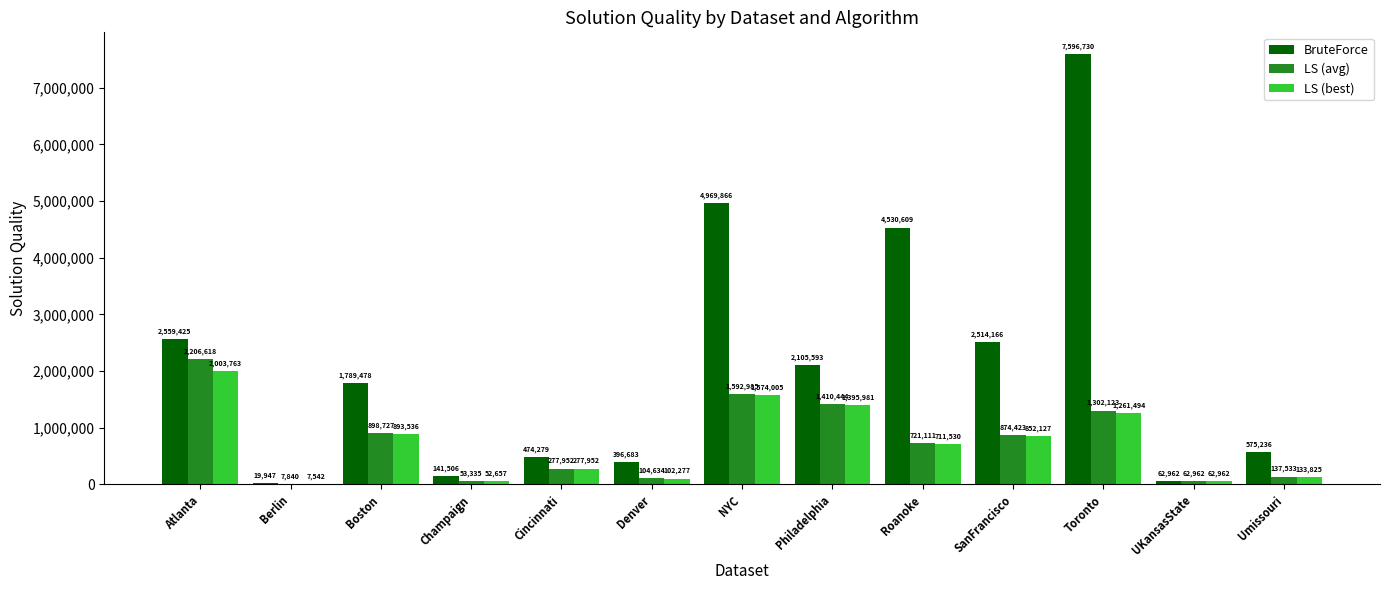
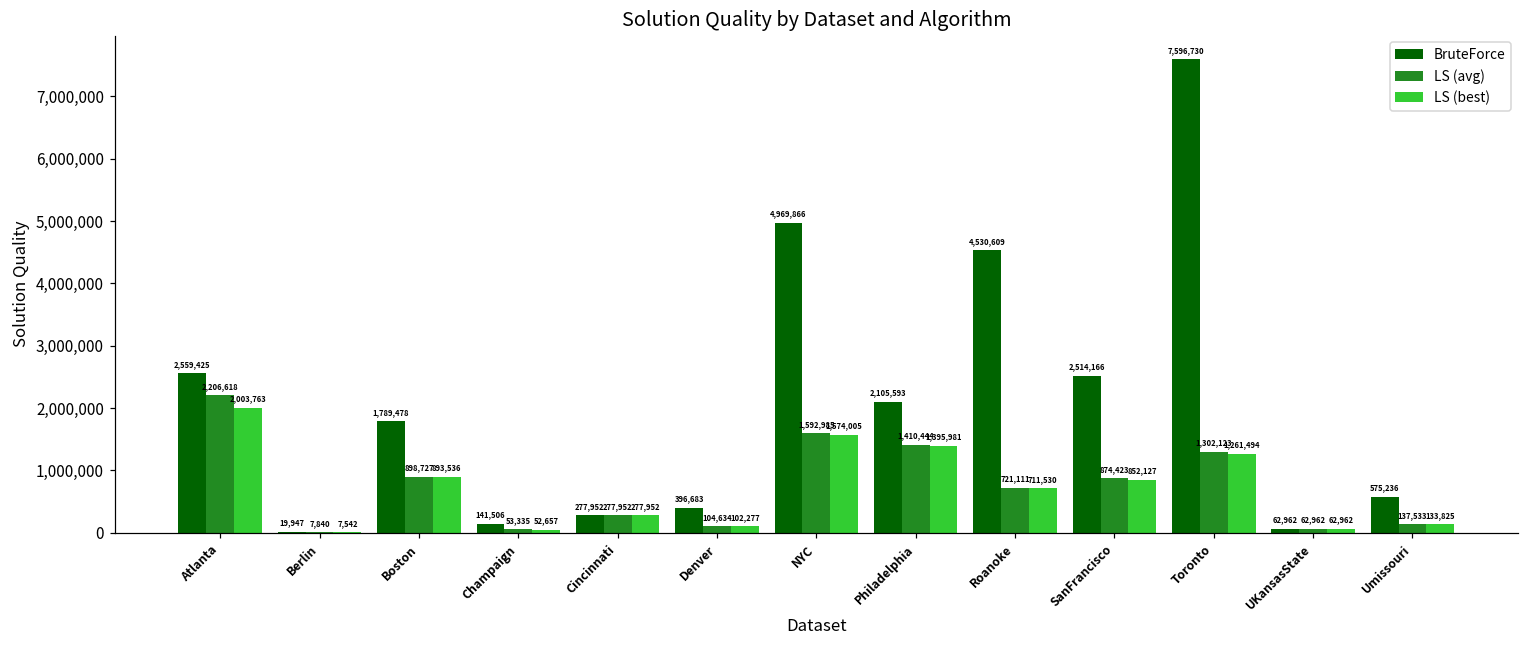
BruteForce, Cincinnati: 474,279 -> 277,952
